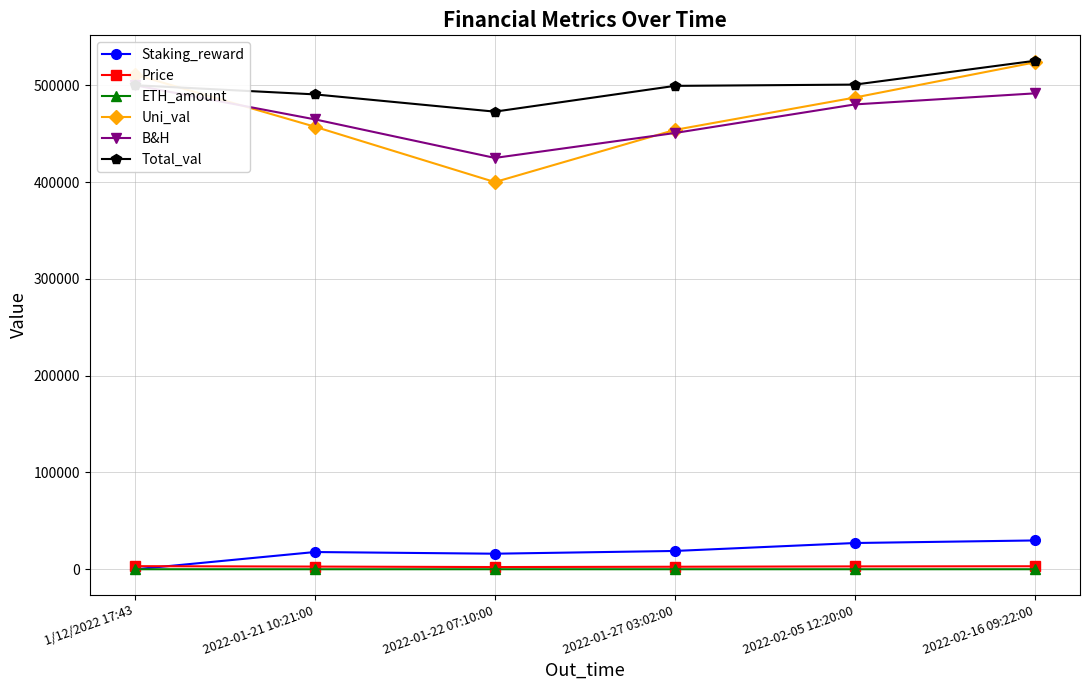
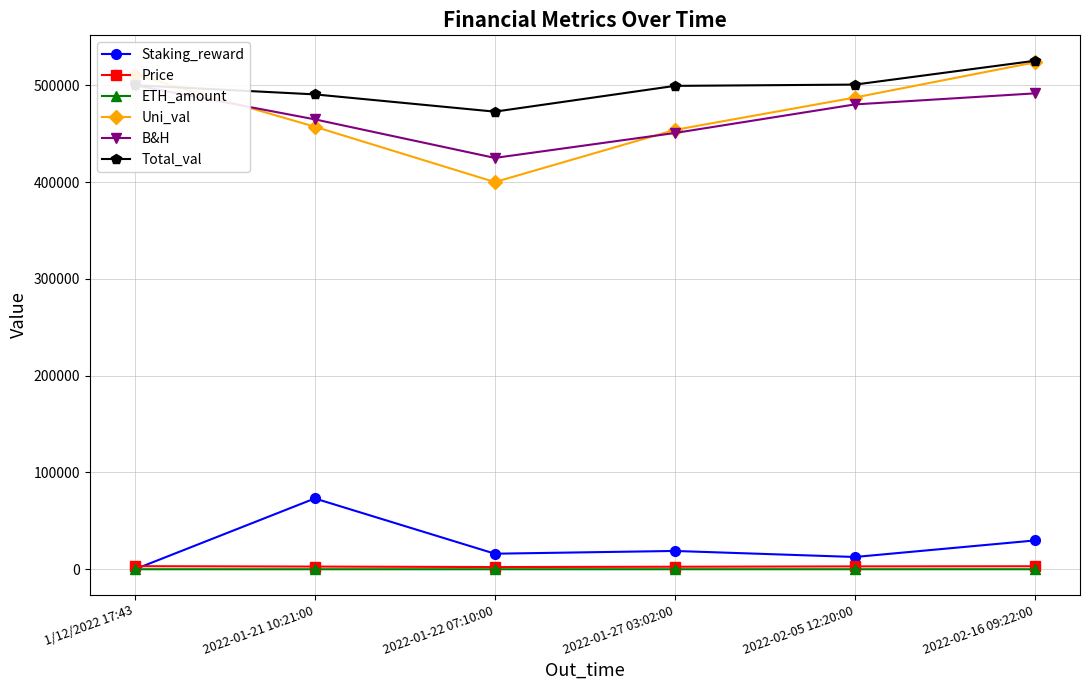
Staking_reward, 2022-01-21 10:21:00: 20000 -> 70000
Staking_reward, 2022-02-05 12:20:00: 30000 -> 10000
